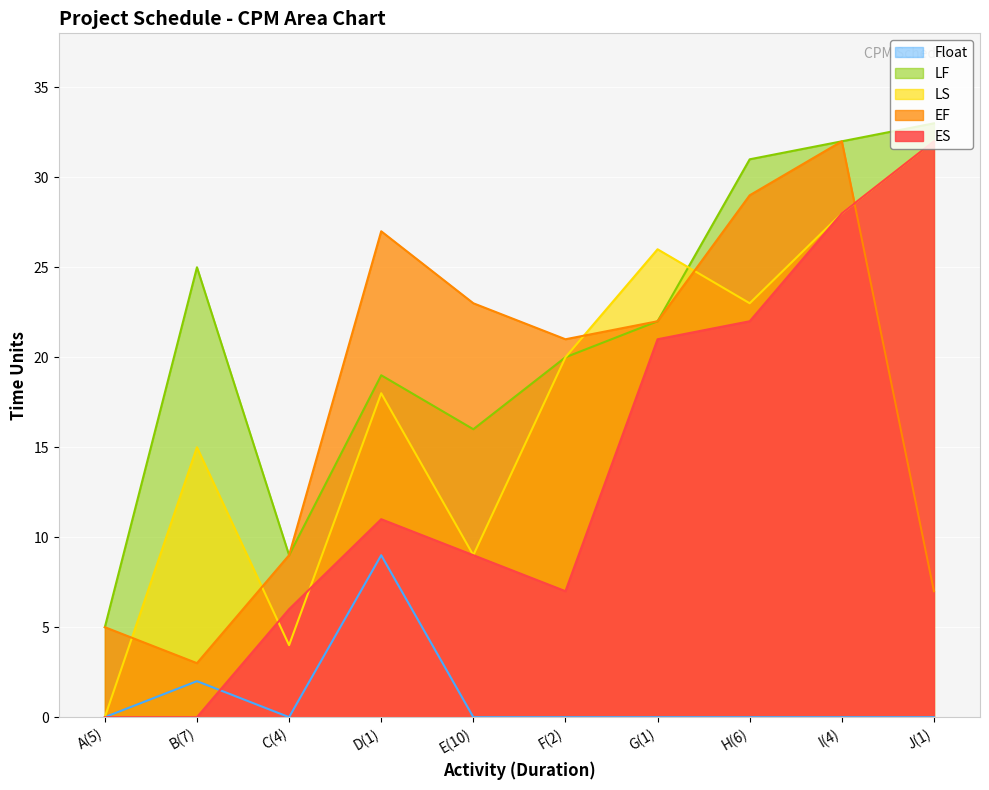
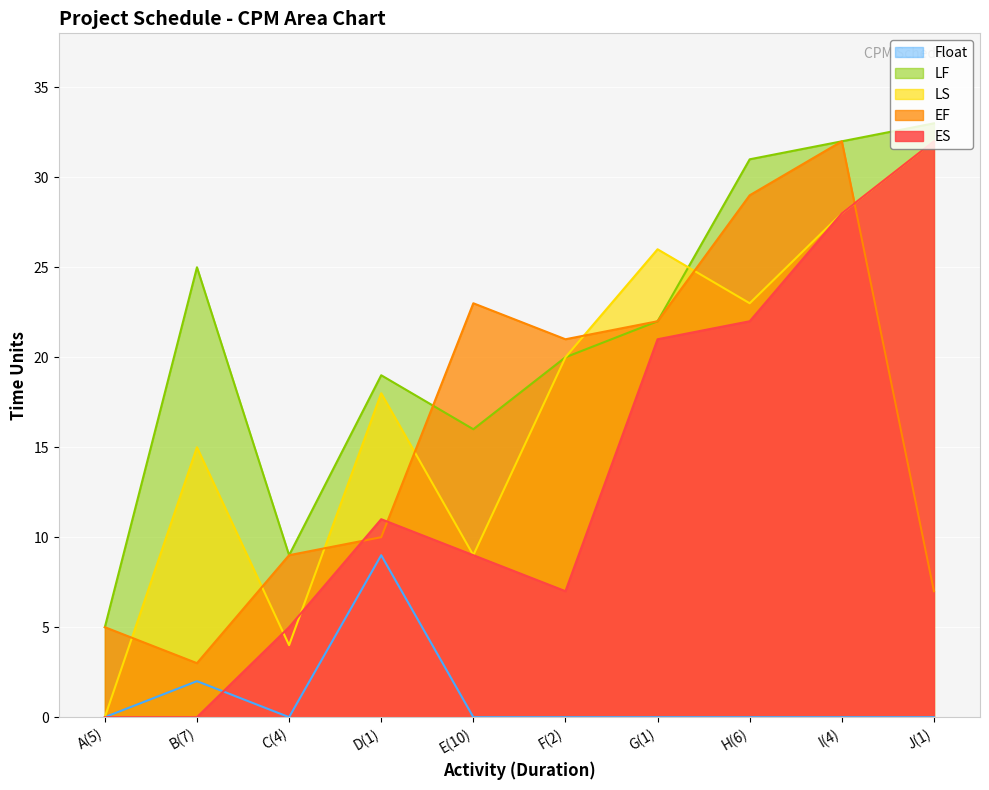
ES, C(4): 6 -> 5
EF, D(1): 27 -> 10
